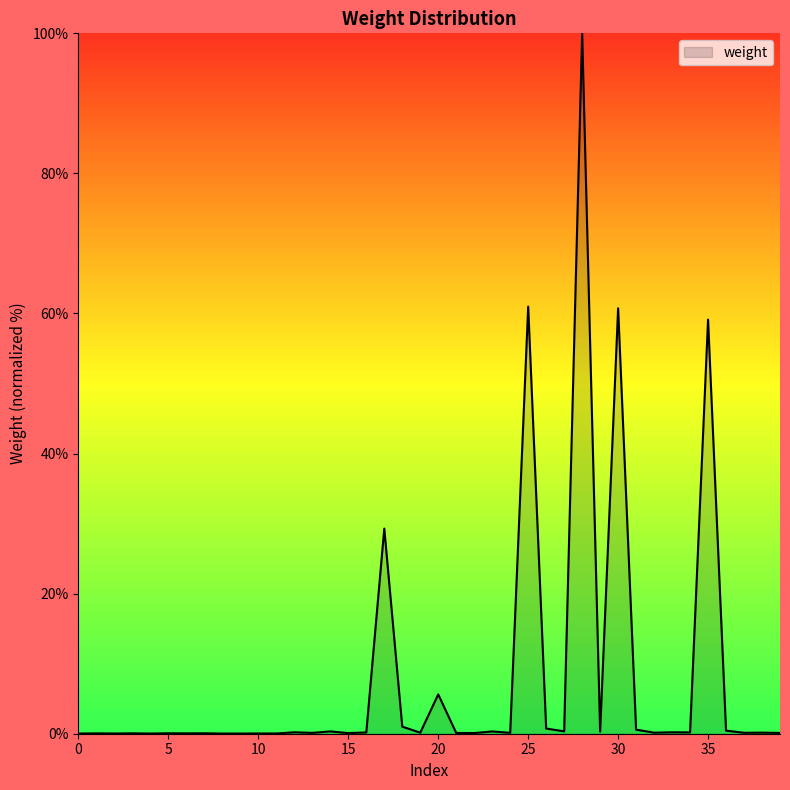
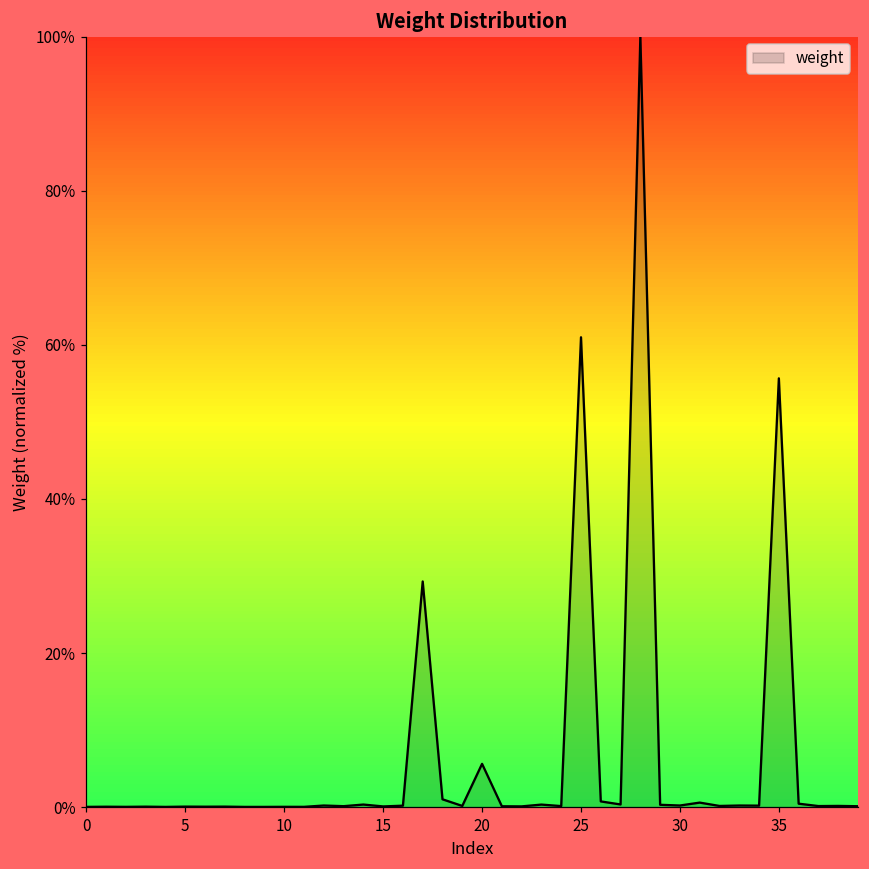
30: 61% -> 0%
35: 59% -> 56%
